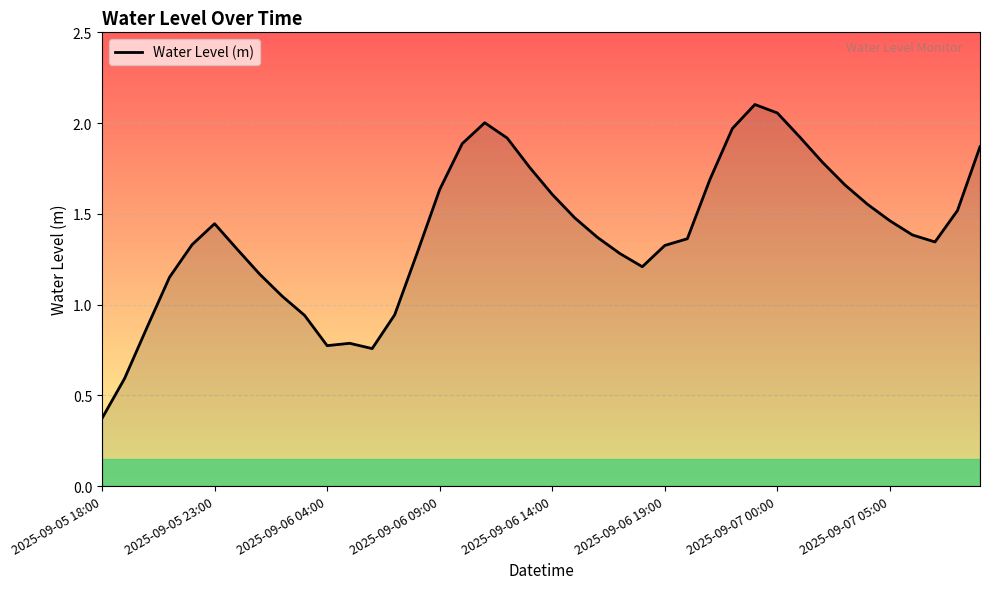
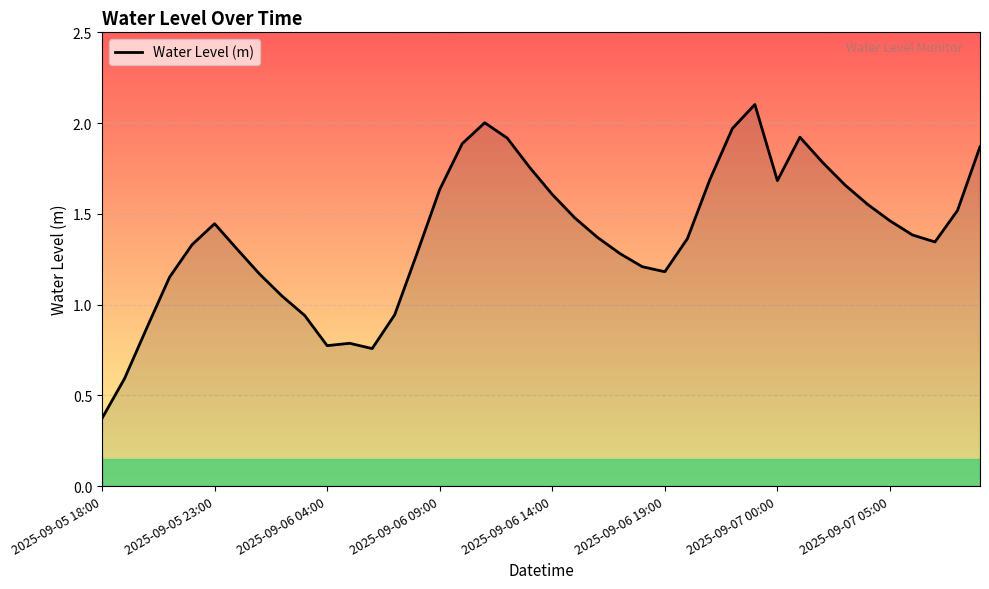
2025-09-06 19:00: 1.33 -> 1.18
2025-09-07 00:00: 2.06 -> 1.68
